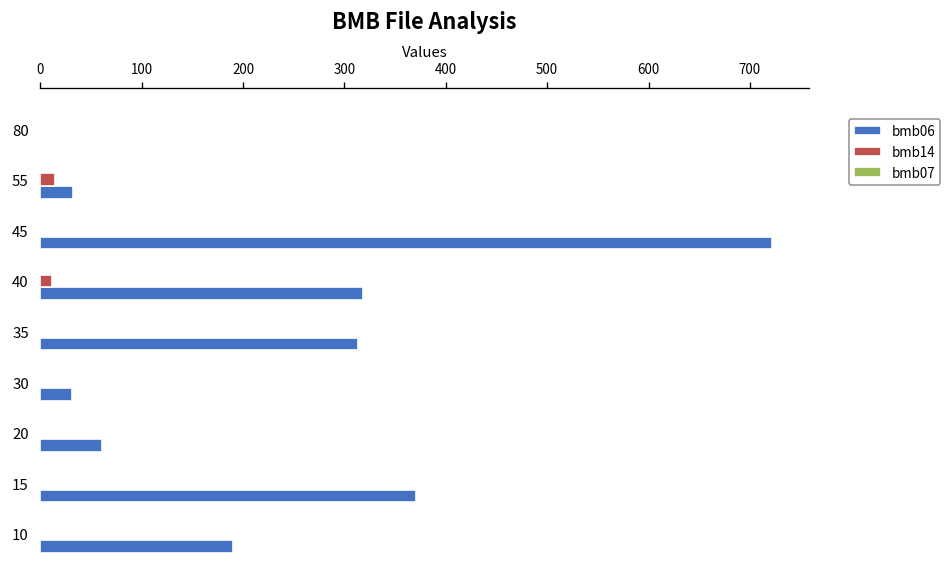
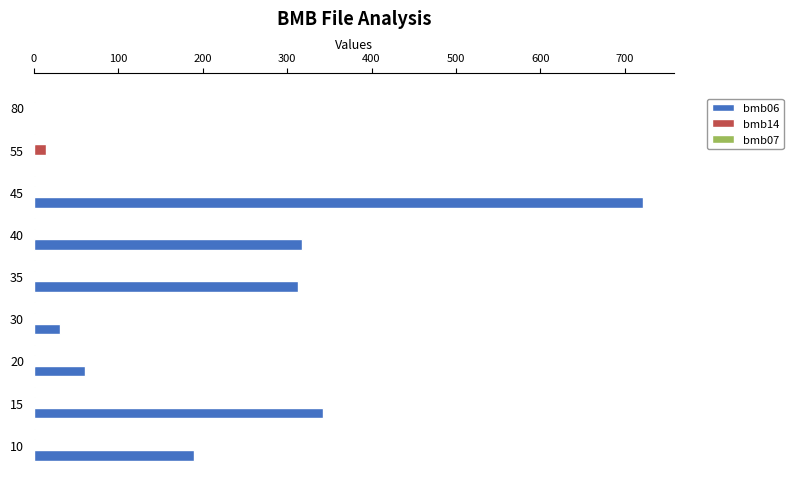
bmb06, 55: 30 -> 0
bmb14, 40: 10 -> 0
bmb06, 15: 370 -> 340
